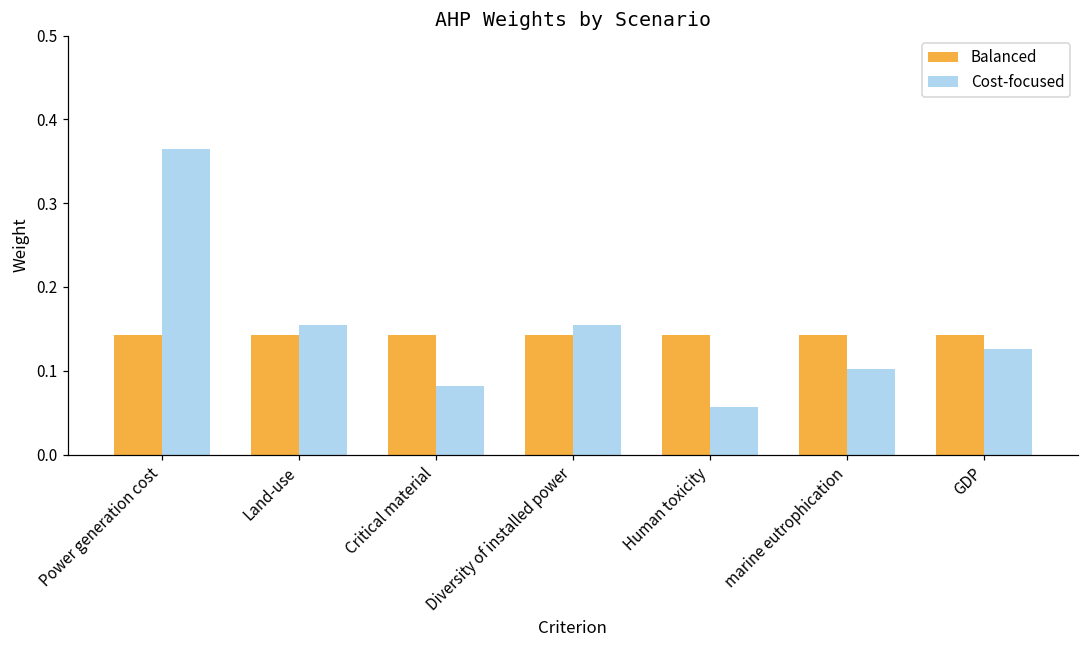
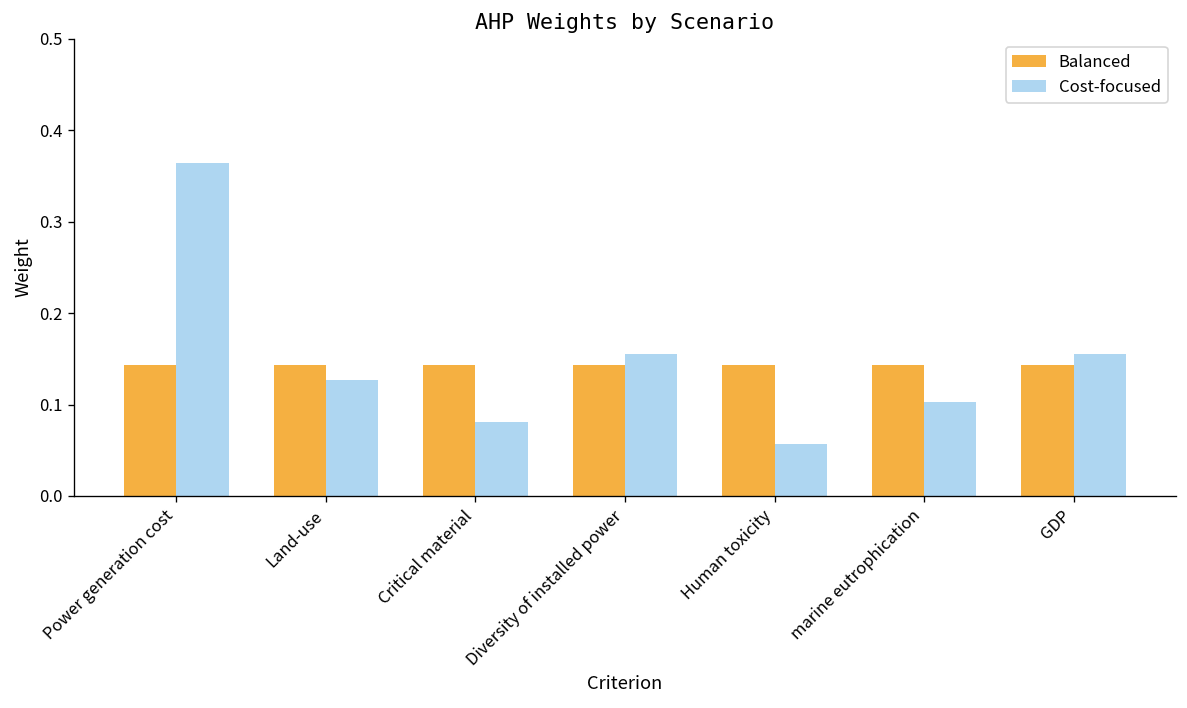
Cost-focused, Land-use: 0.16 -> 0.13
Cost-focused, GDP: 0.13 -> 0.16
